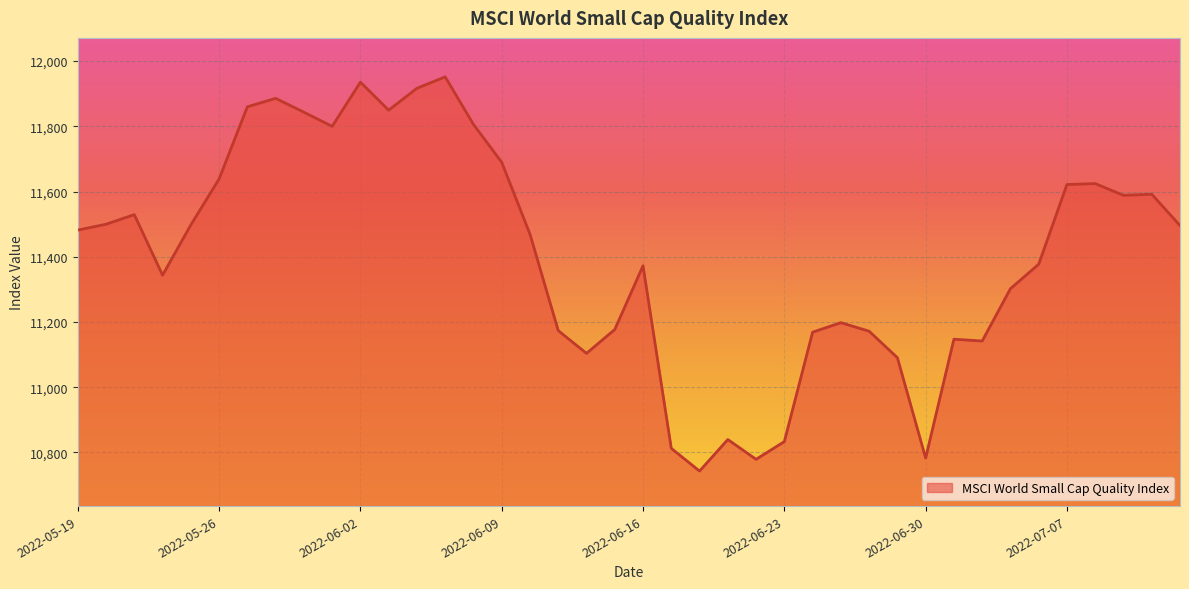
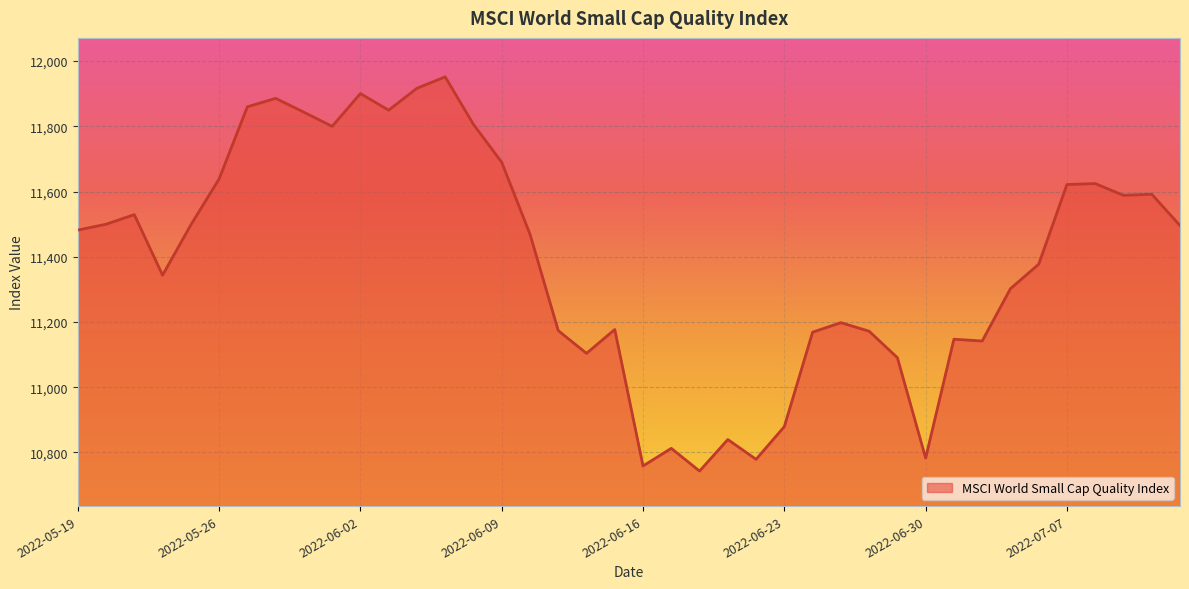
2022-06-02: 11,940 -> 11,900
2022-06-16: 11,370 -> 10,760
2022-06-23: 10,830 -> 10,880
